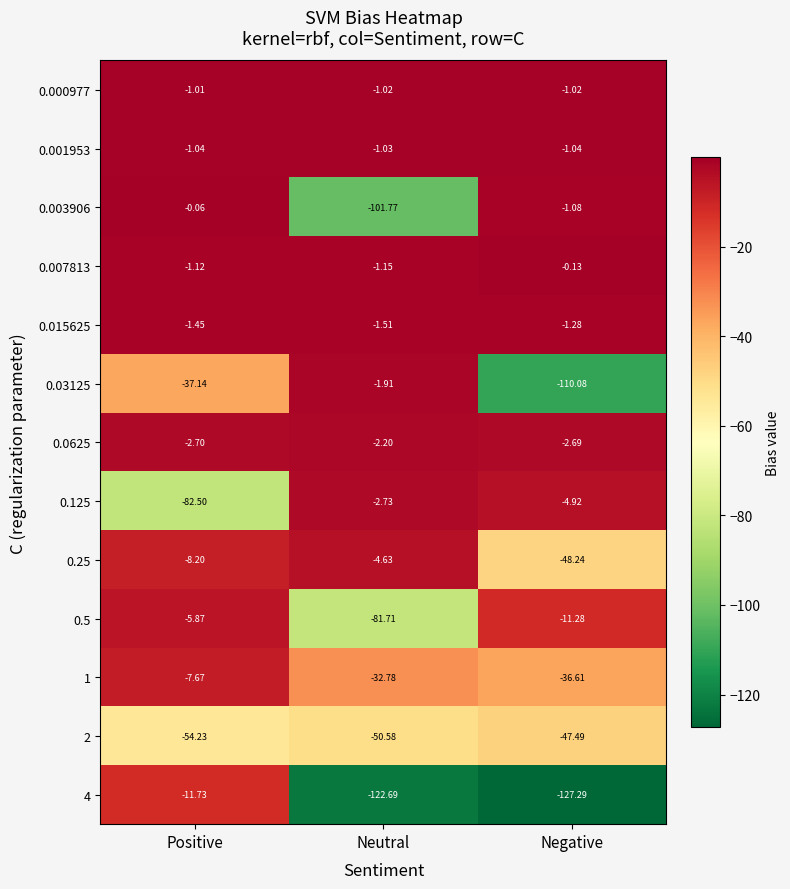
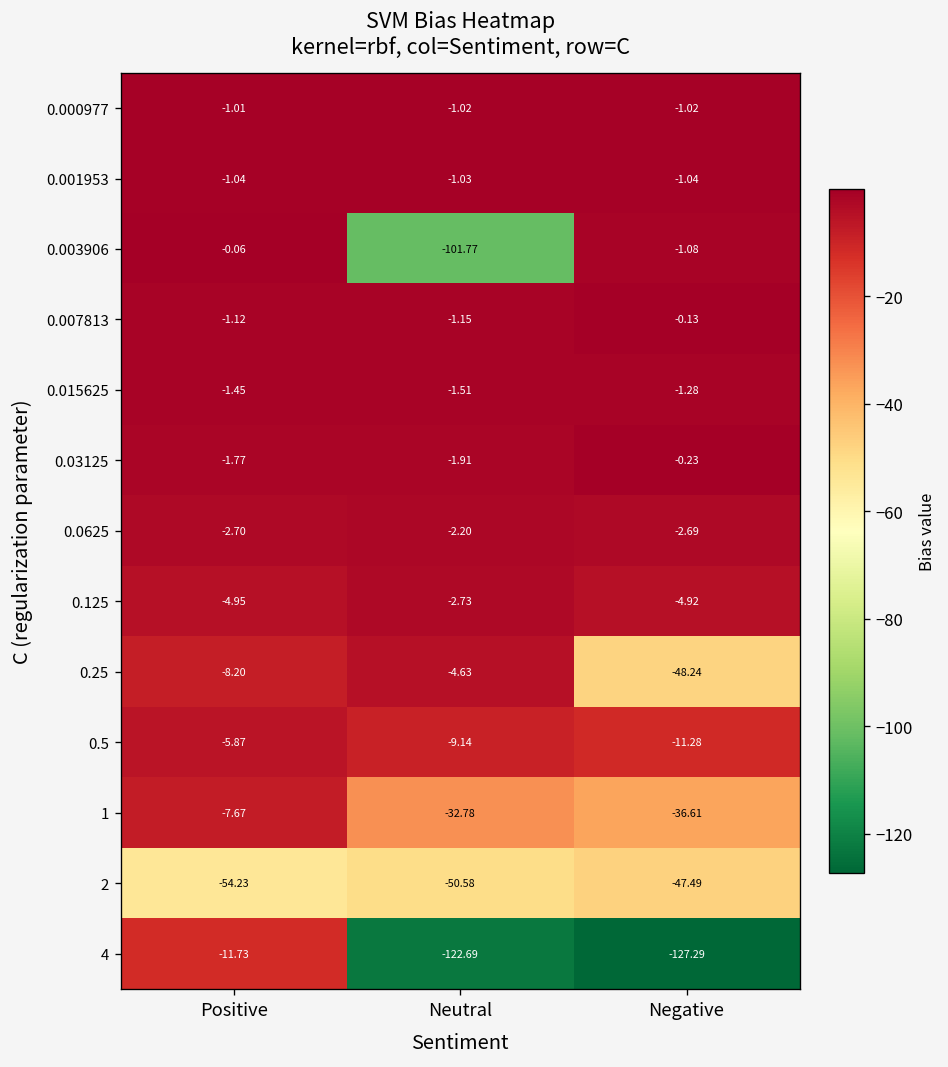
0.03125, Positive: -37.14 -> -1.77
0.03125, Negative: -110.08 -> -0.23
0.125, Positive: -82.50 -> -4.95
0.5, Neutral: -81.71 -> -9.14
